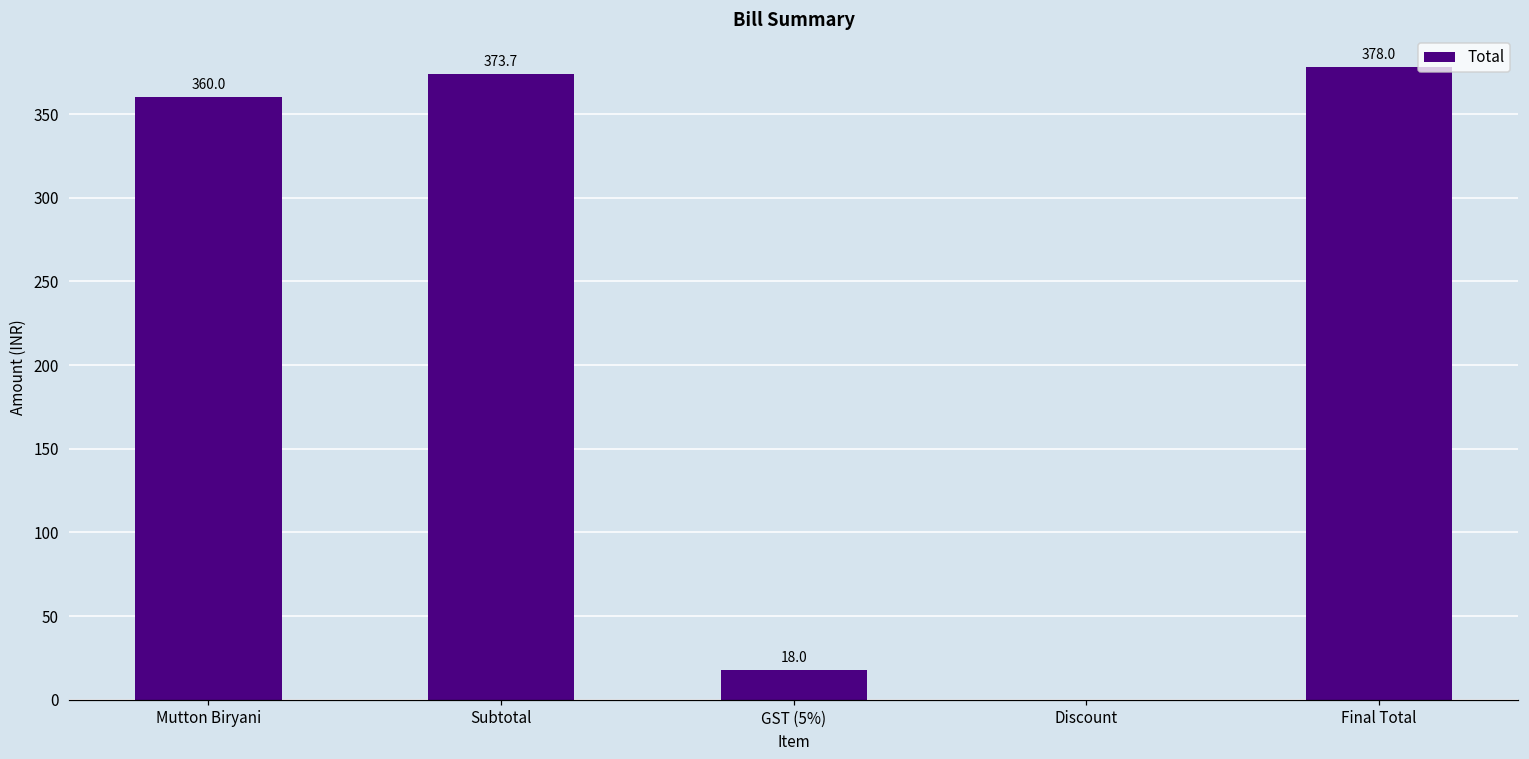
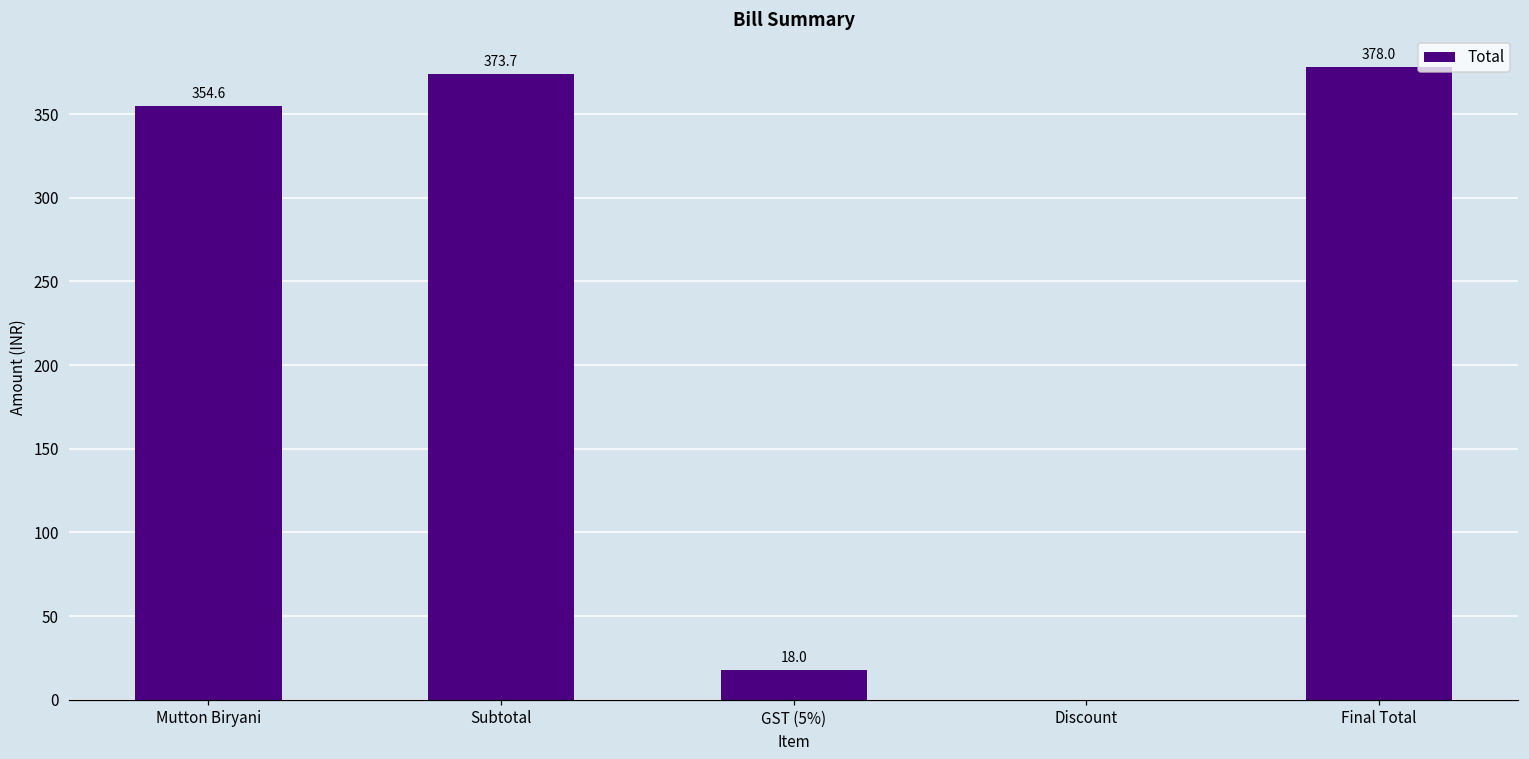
Mutton Biryani: 360.0 -> 354.6
